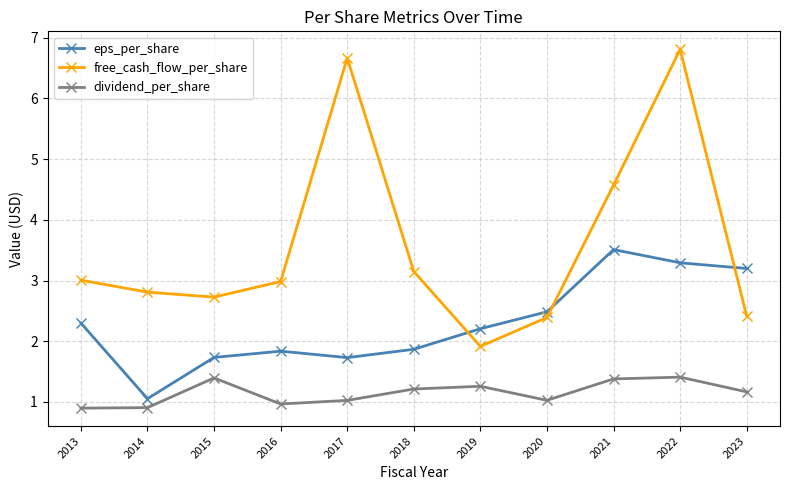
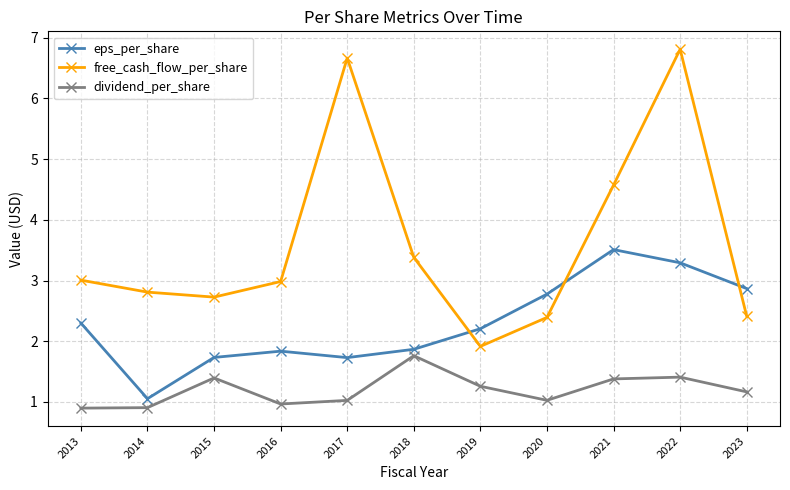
free_cash_flow_per_share, 2018: 3.1 -> 3.4
dividend_per_share, 2018: 1.2 -> 1.8
eps_per_share, 2020: 2.5 -> 2.8
eps_per_share, 2023: 3.2 -> 2.9
